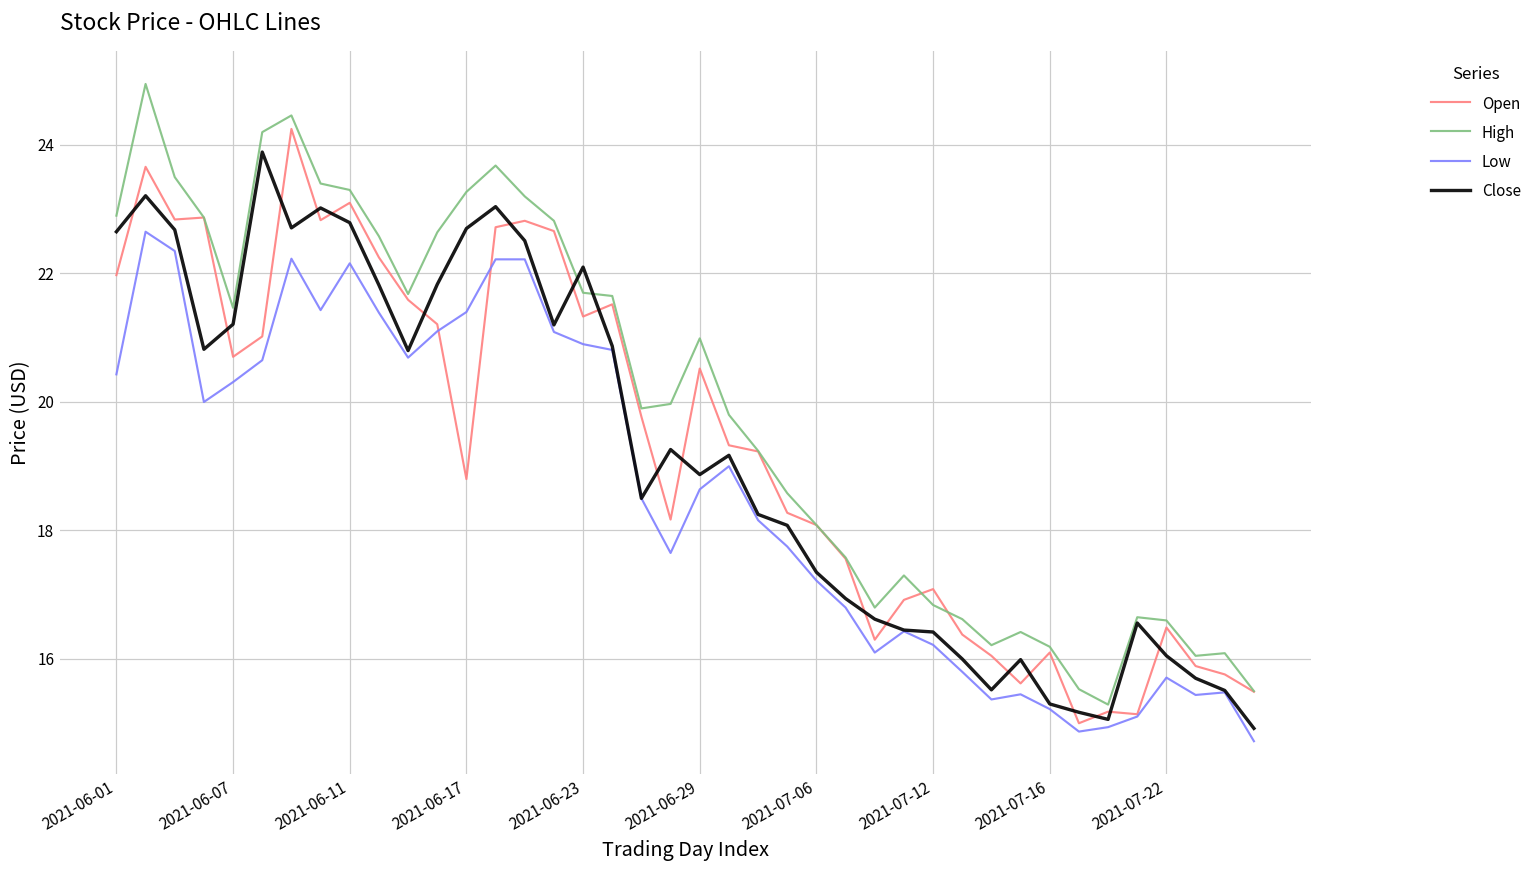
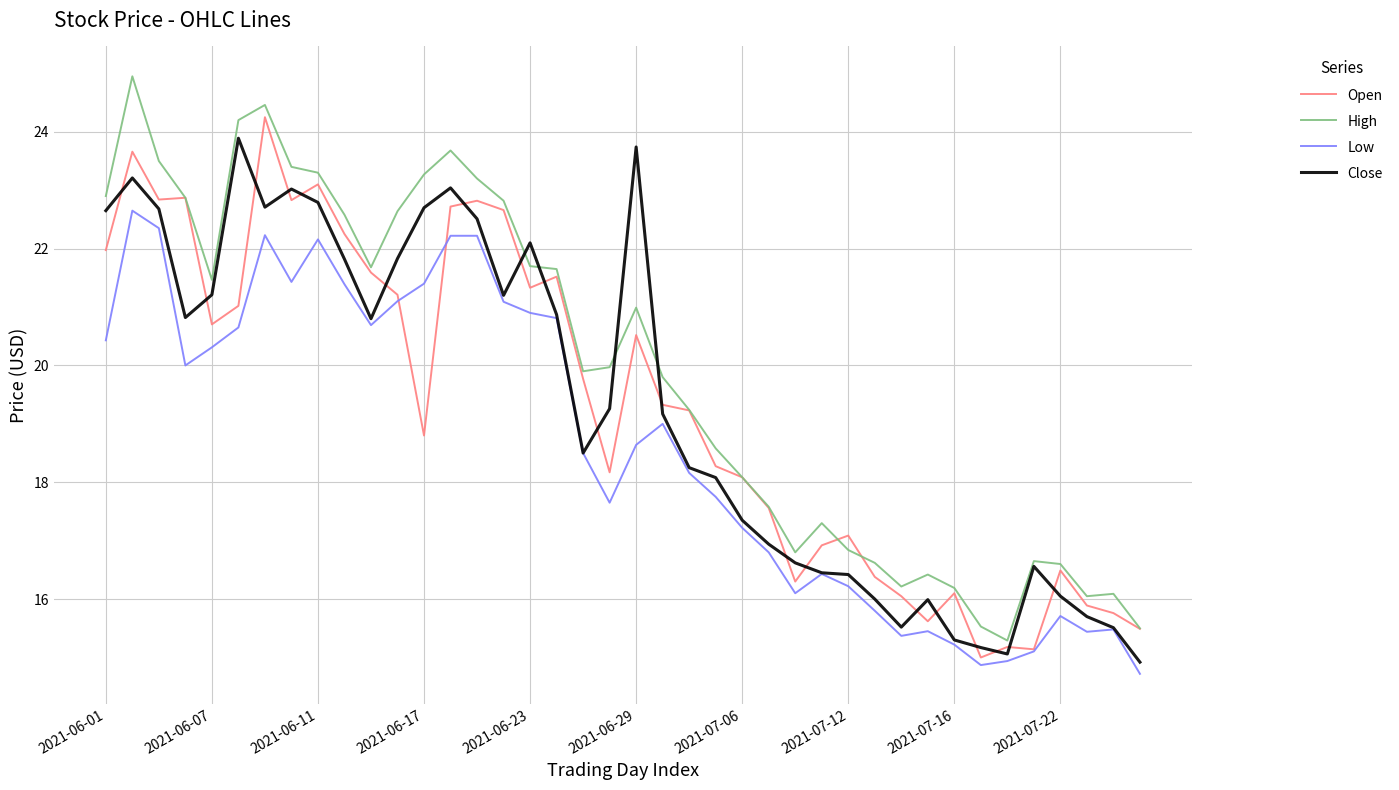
Close, 2021-06-29: 18.9 -> 23.7
